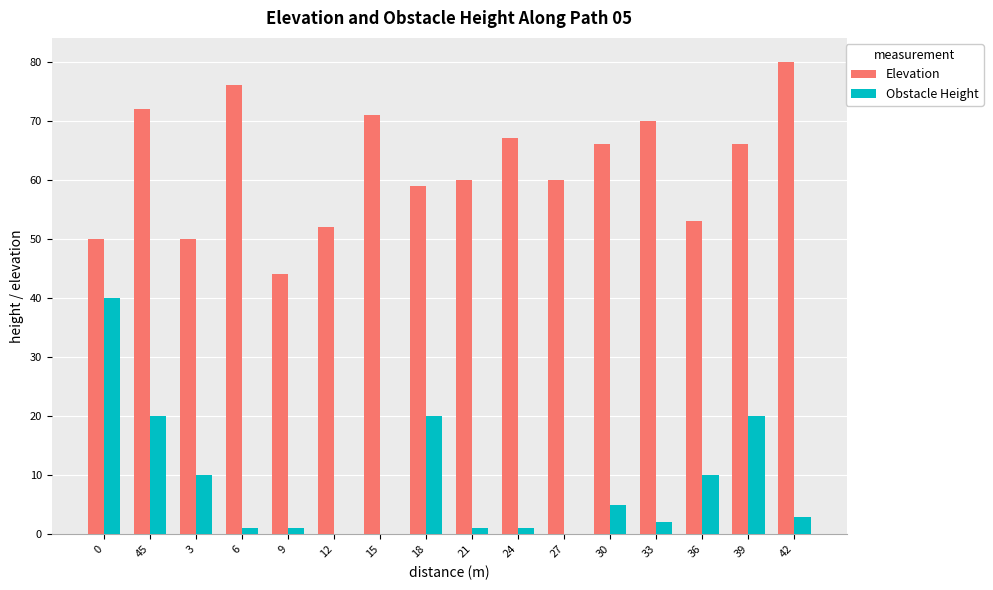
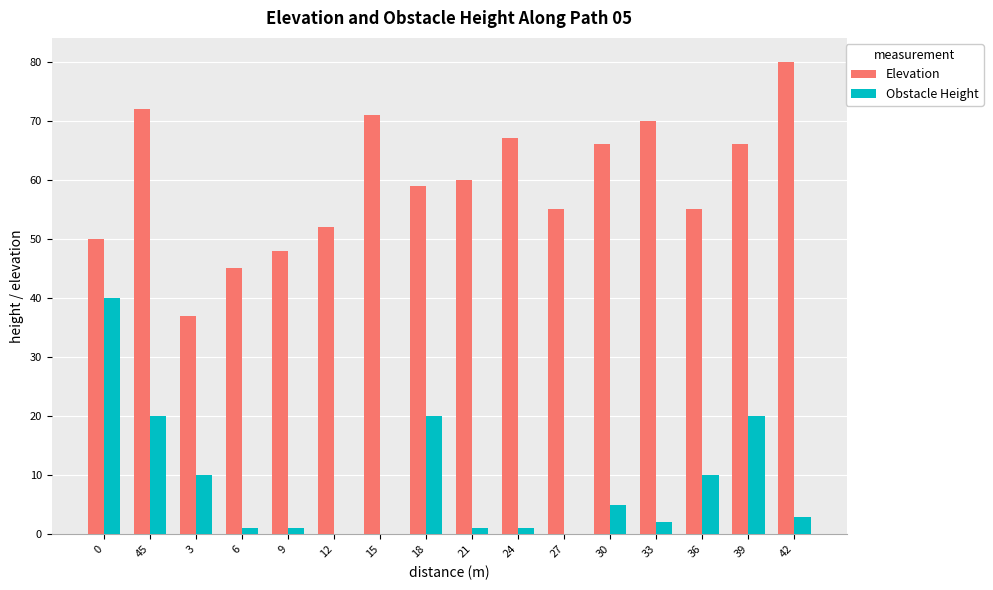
Elevation, 3: 50 -> 37
Elevation, 6: 76 -> 45
Elevation, 9: 44 -> 48
Elevation, 27: 60 -> 55
Elevation, 36: 53 -> 55
